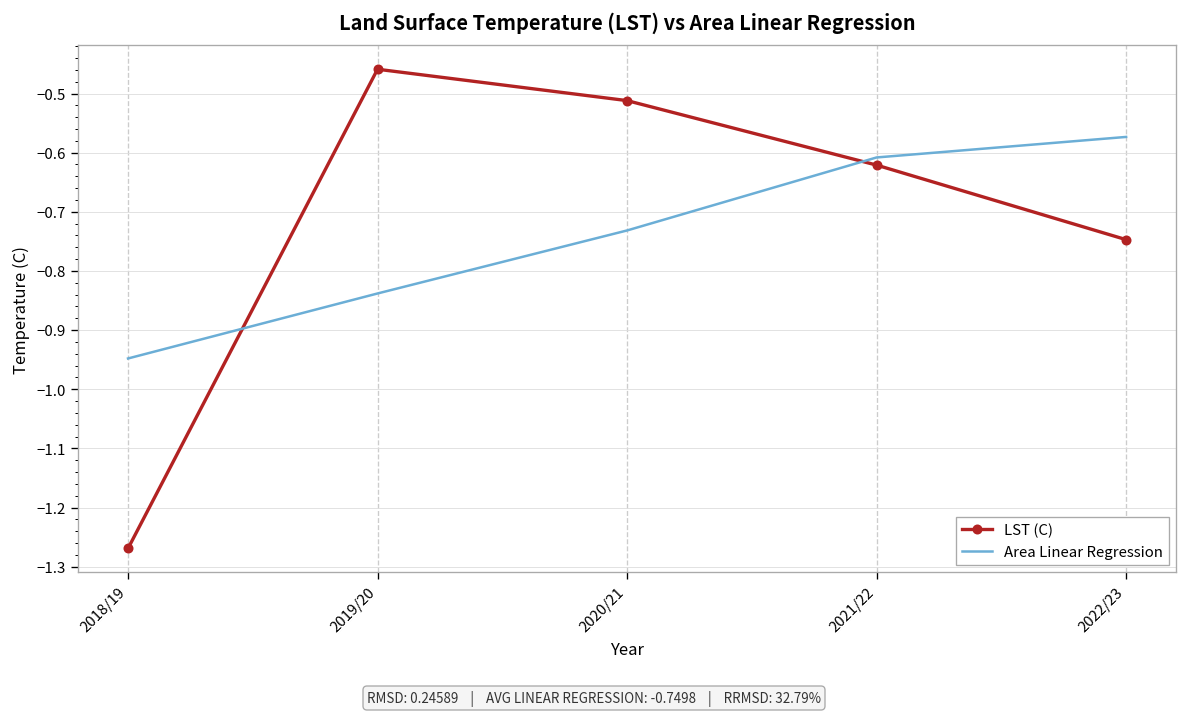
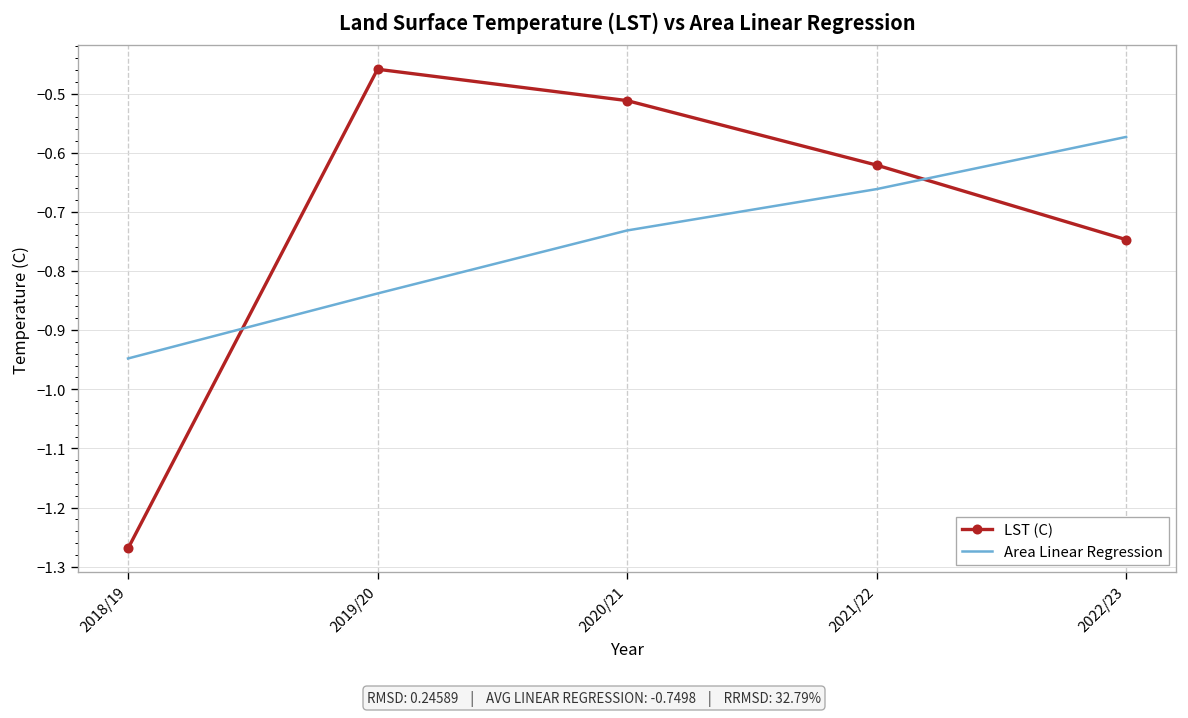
Area Linear Regression, 2021/22: -0.61 -> -0.66
